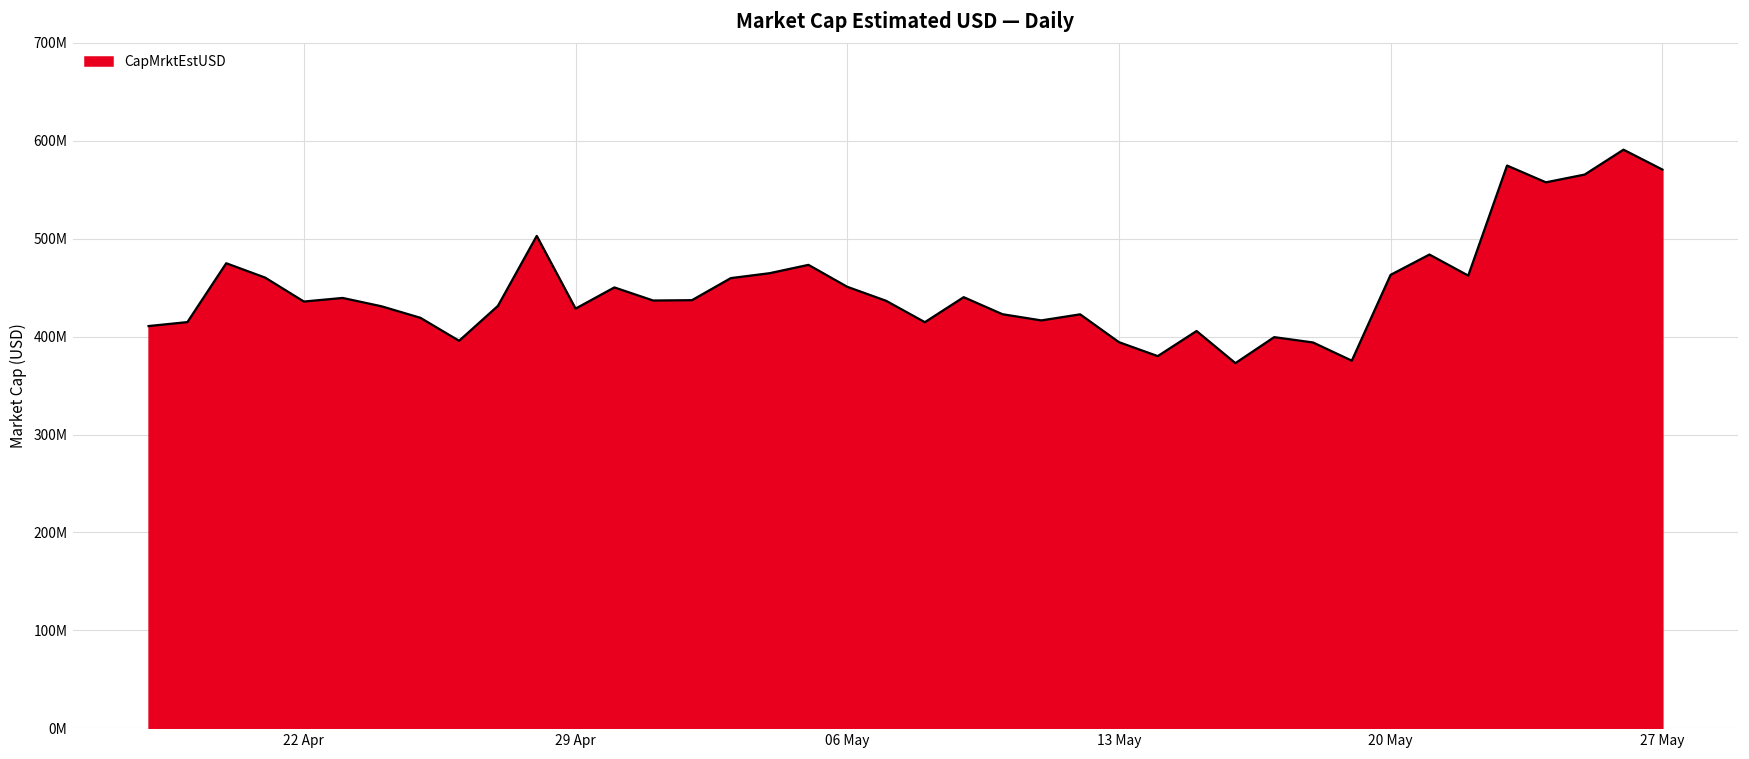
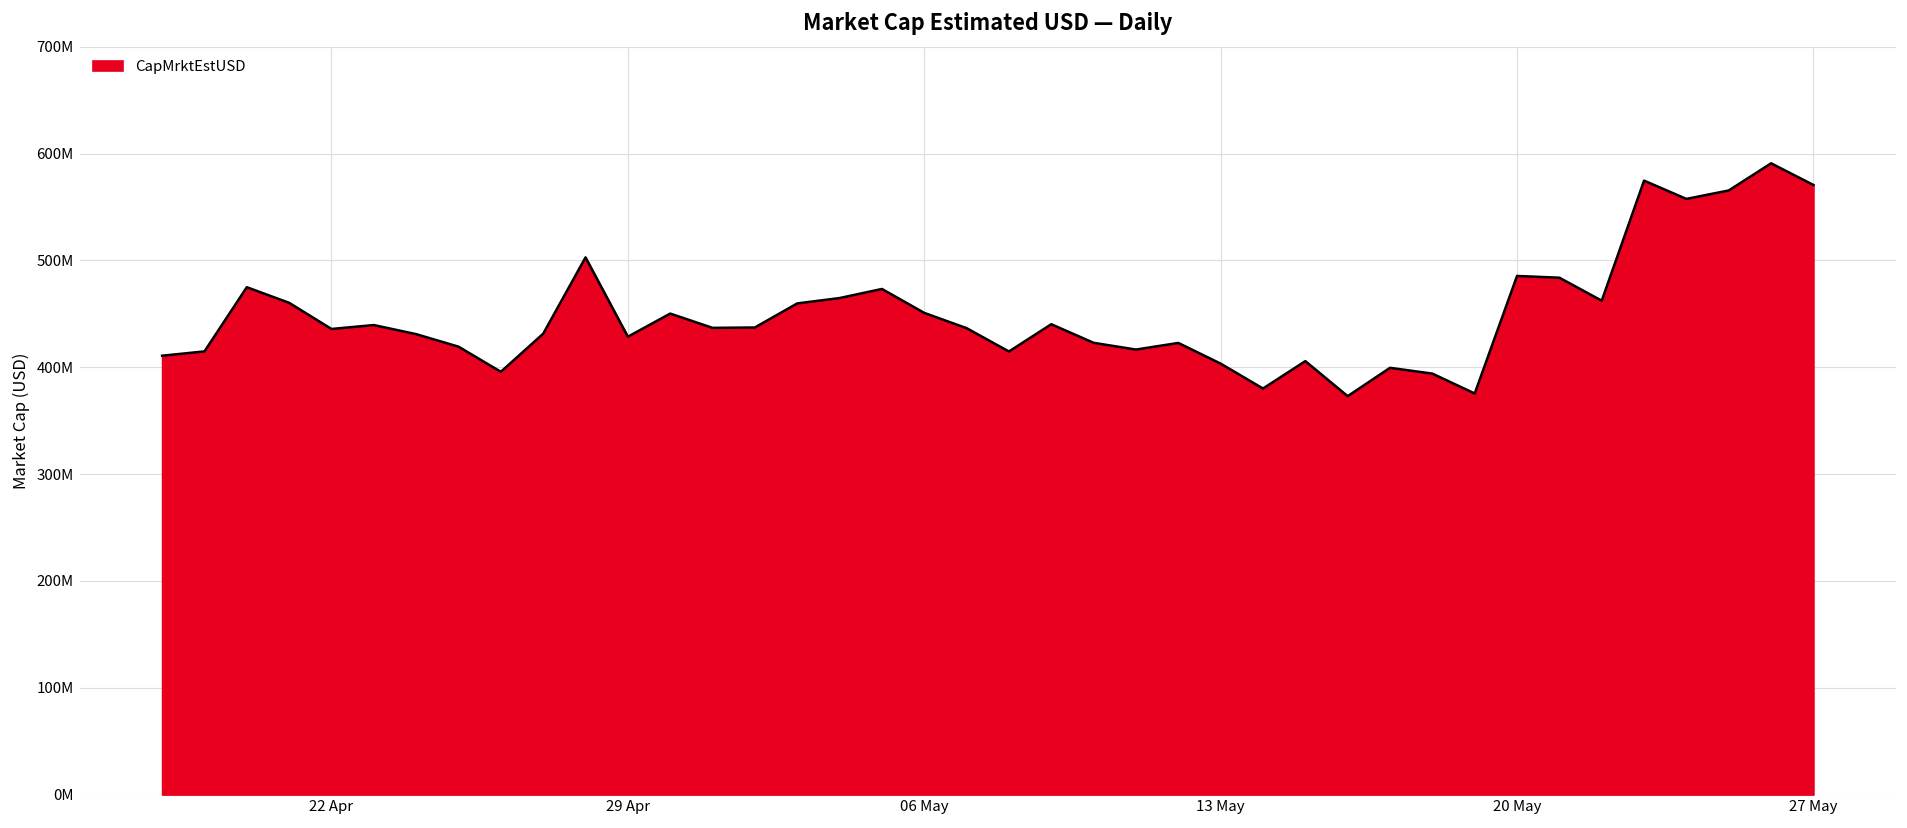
13 May: 390000000 -> 400000000
20 May: 460000000 -> 490000000
